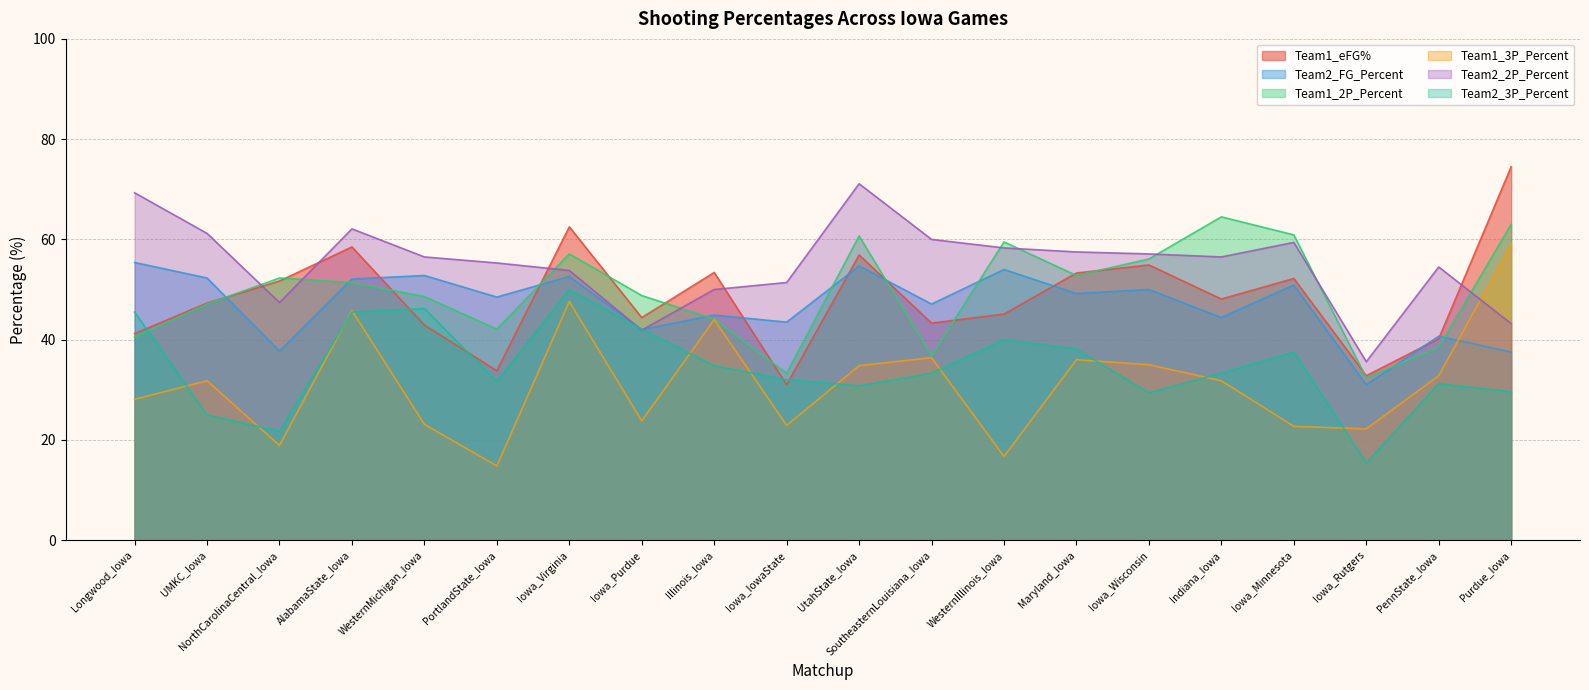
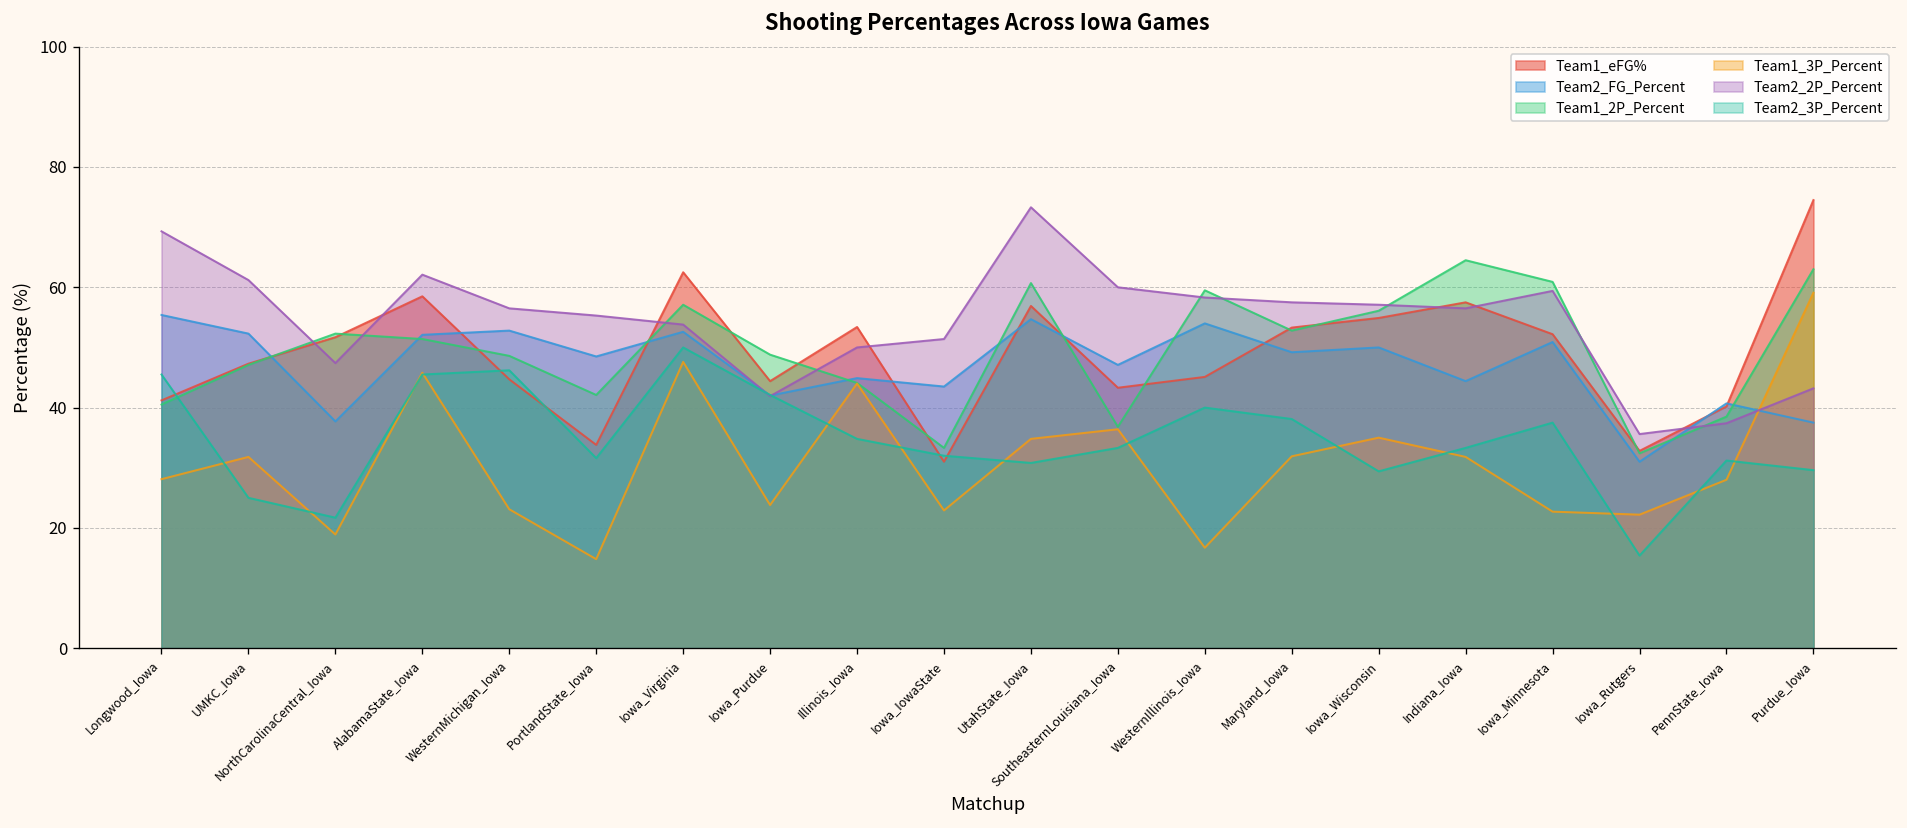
Team1_eFG%, WesternMichigan_Iowa: 43 -> 45
Team2_2P_Percent, UtahState_Iowa: 71 -> 73
Team1_3P_Percent, Maryland_Iowa: 36 -> 32
Team1_eFG%, Indiana_Iowa: 48 -> 58
Team1_3P_Percent, PennState_Iowa: 33 -> 28
Team2_2P_Percent, PennState_Iowa: 55 -> 37
